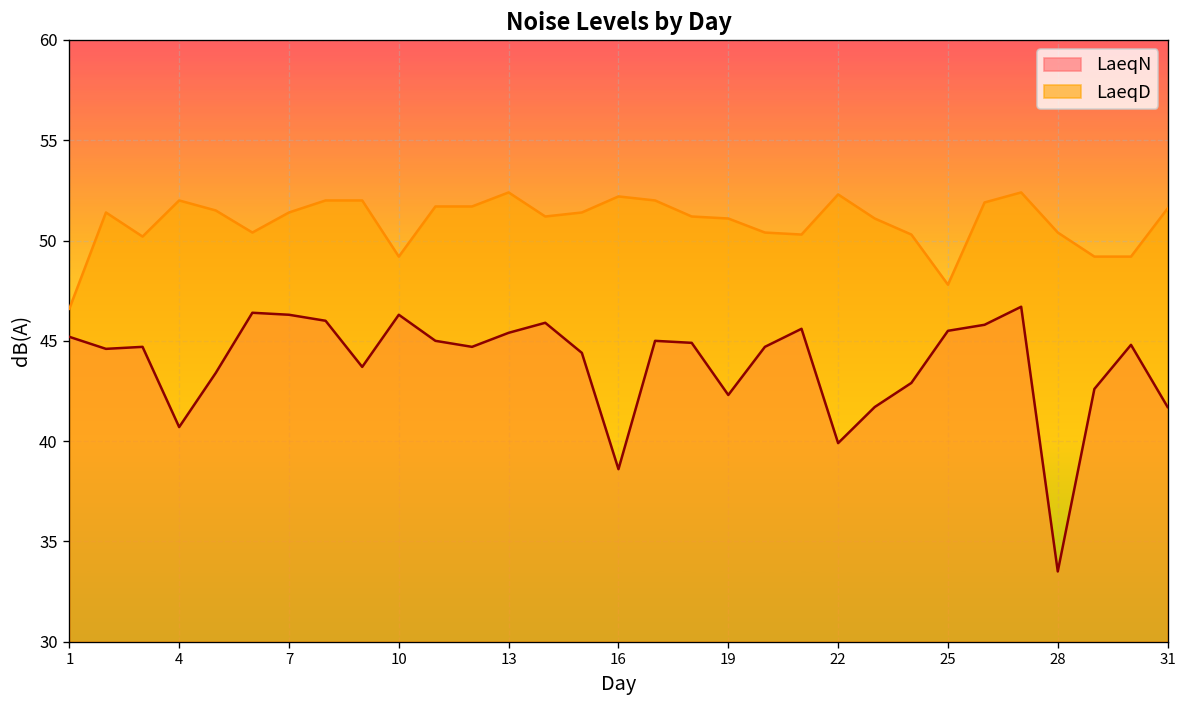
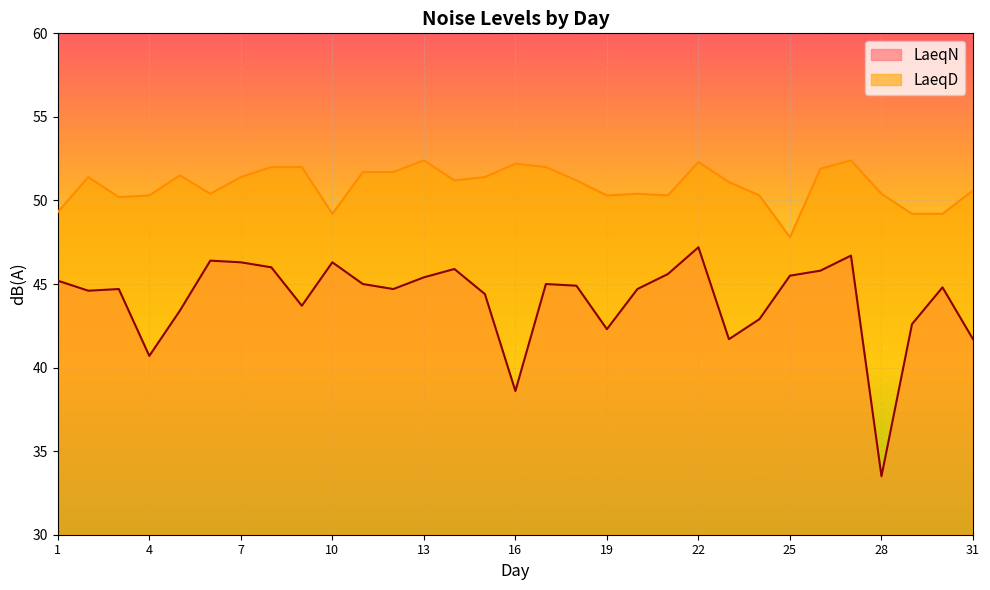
LaeqD, 1: 46.6 -> 49.3
LaeqD, 4: 52.0 -> 50.3
LaeqD, 19: 51.1 -> 50.3
LaeqN, 22: 39.9 -> 47.2
LaeqD, 31: 51.6 -> 50.6
